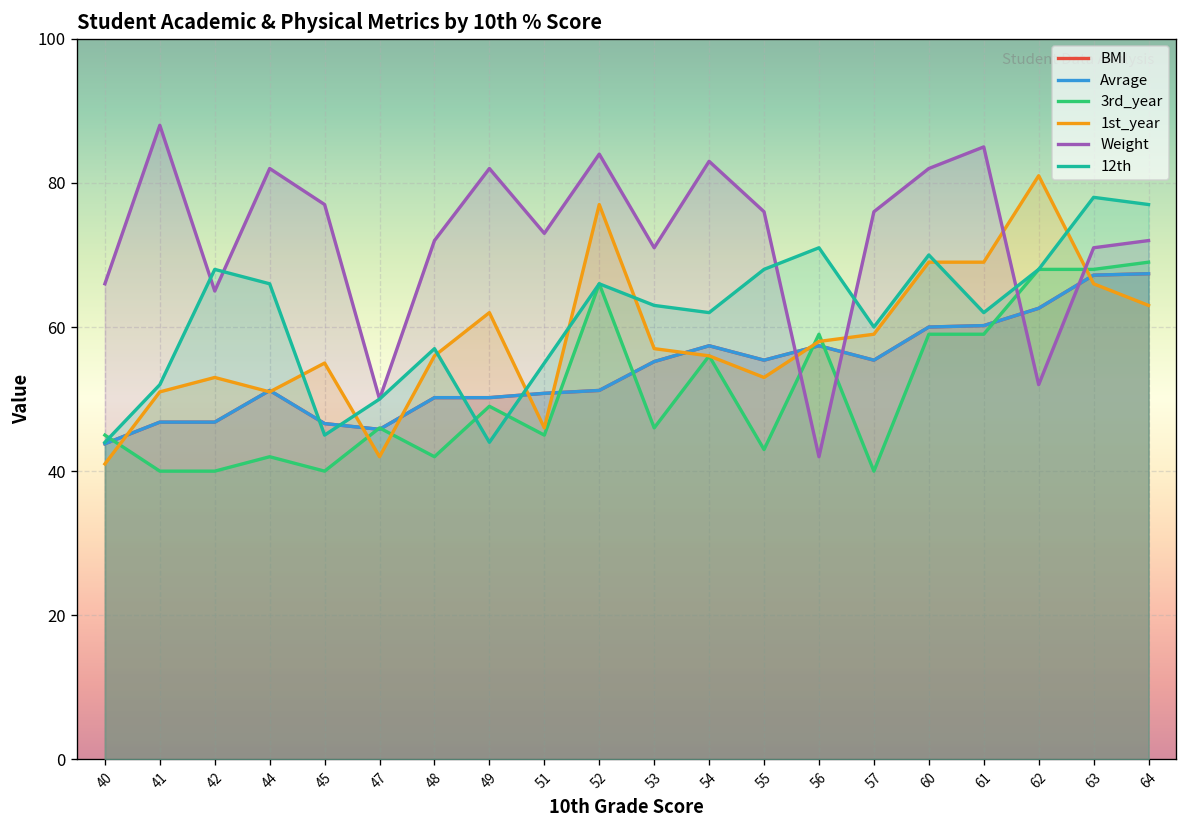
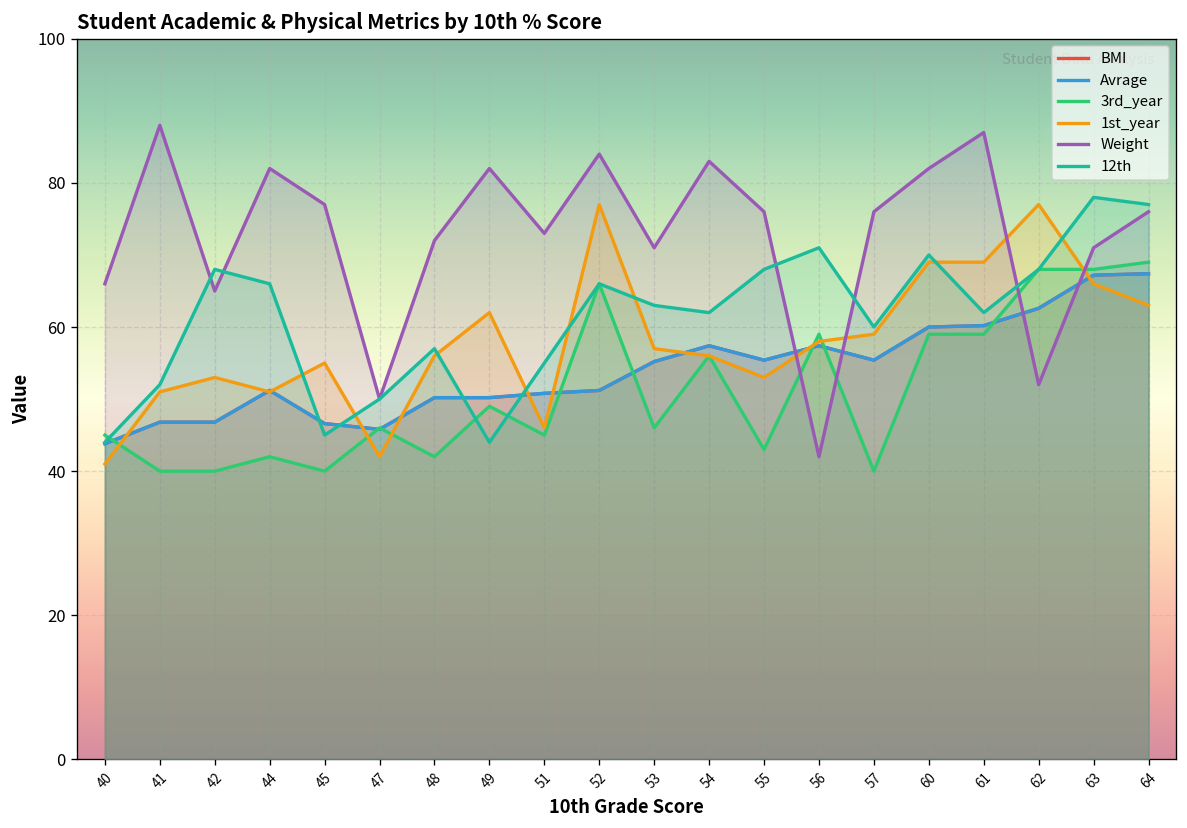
Weight, 61: 85 -> 87
1st_year, 62: 81 -> 77
Weight, 64: 72 -> 76
